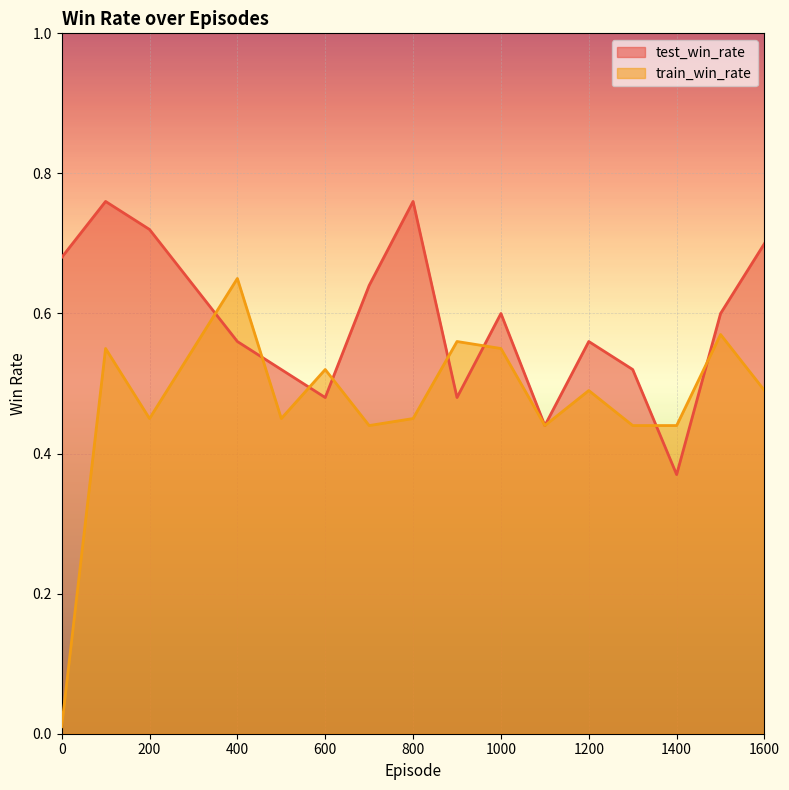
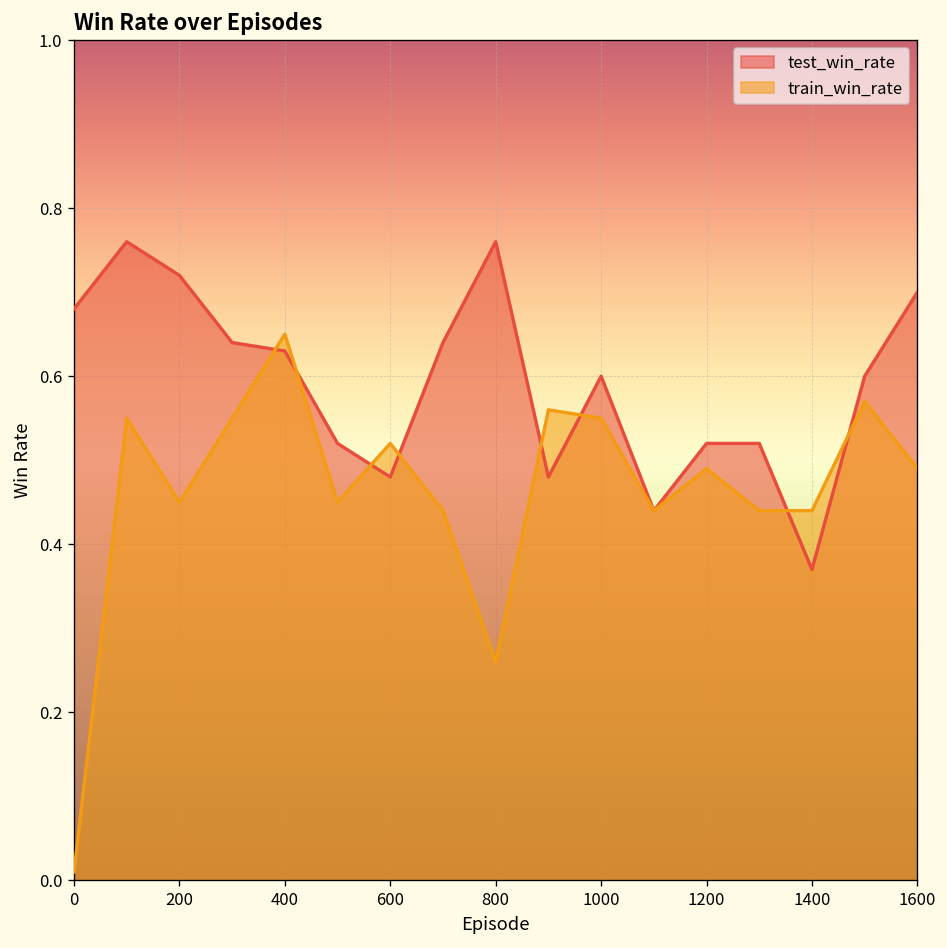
test_win_rate, 400: 0.56 -> 0.63
train_win_rate, 800: 0.45 -> 0.26
test_win_rate, 1200: 0.56 -> 0.52
